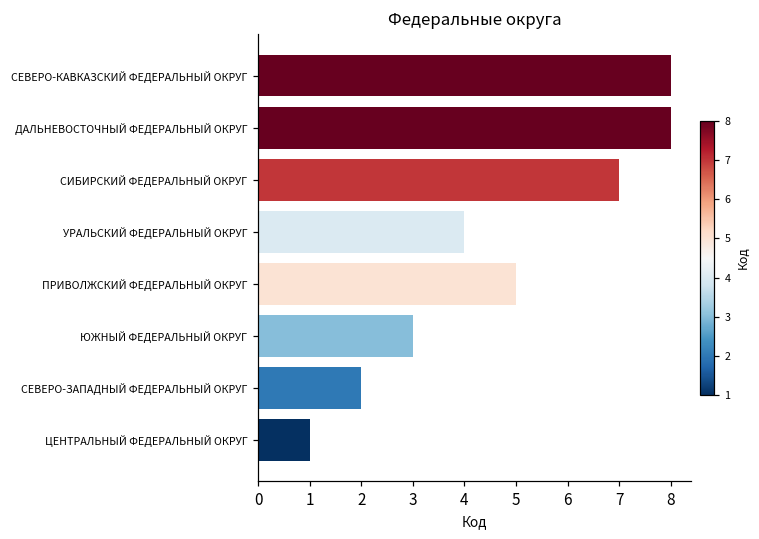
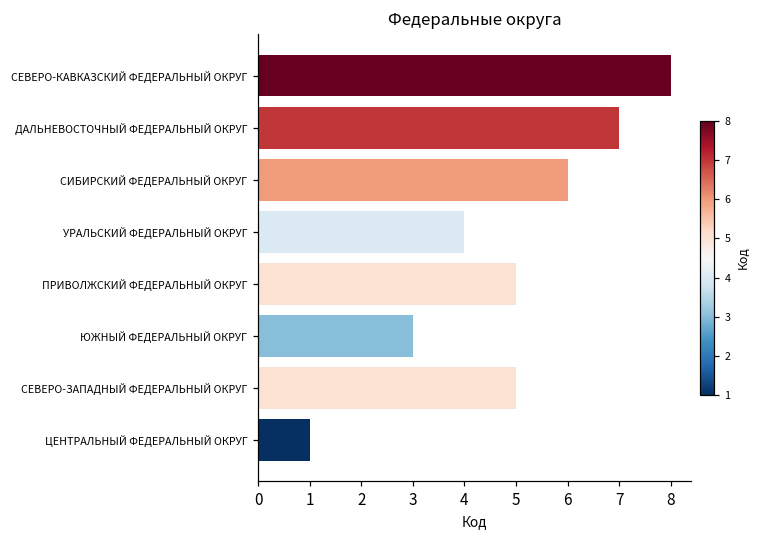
ДАЛЬНЕВОСТОЧНЫЙ ФЕДЕРАЛЬНЫЙ ОКРУГ: 8 -> 7
СИБИРСКИЙ ФЕДЕРАЛЬНЫЙ ОКРУГ: 7 -> 6
СЕВЕРО-ЗАПАДНЫЙ ФЕДЕРАЛЬНЫЙ ОКРУГ: 2 -> 5
